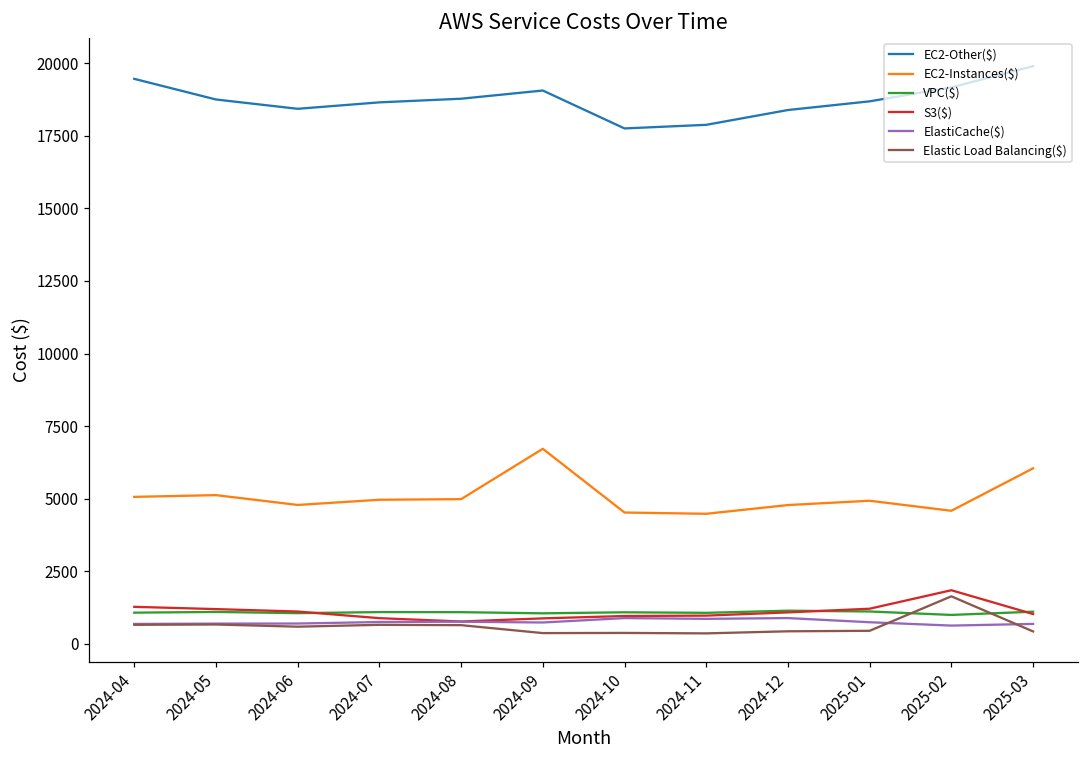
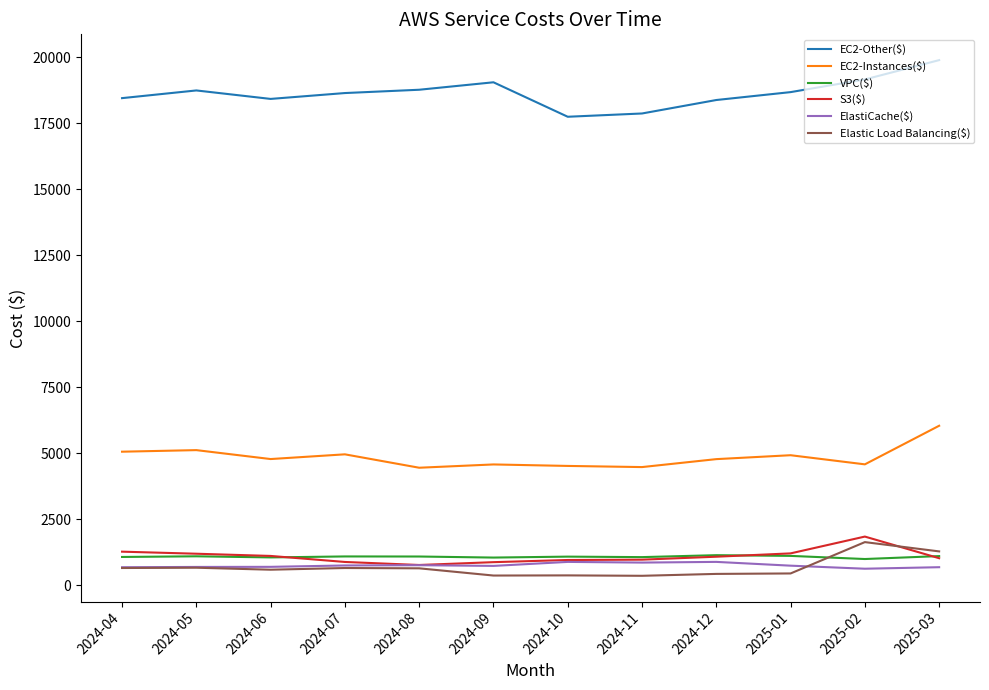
EC2-Other($), 2024-04: 19500 -> 18500
EC2-Instances($), 2024-08: 5000 -> 4500
EC2-Instances($), 2024-09: 6700 -> 4600
Elastic Load Balancing($), 2025-03: 400 -> 1300
